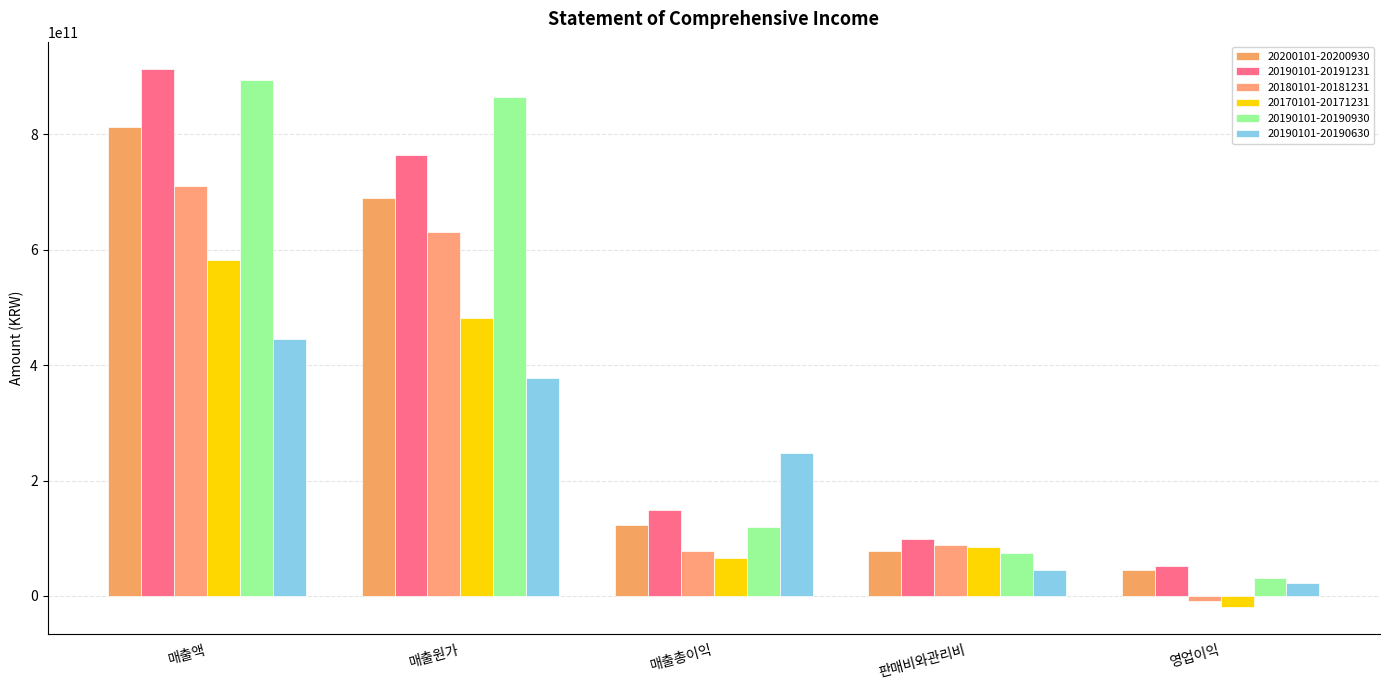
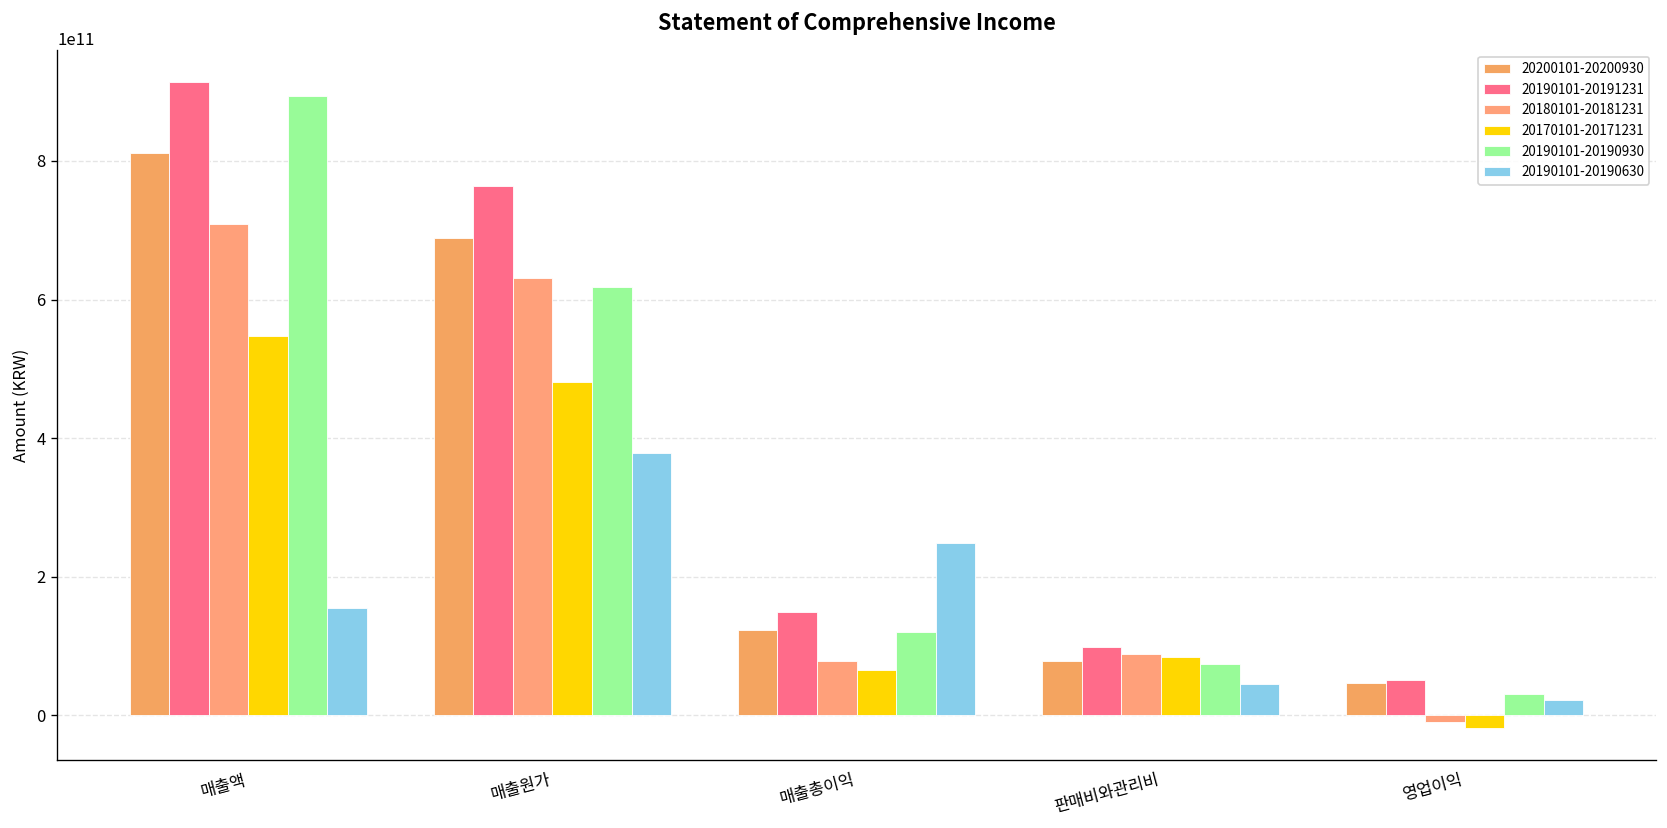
20170101-20171231, 매출액: 580000000000 -> 550000000000
20190101-20190630, 매출액: 440000000000 -> 150000000000
20190101-20190930, 매출원가: 860000000000 -> 620000000000
